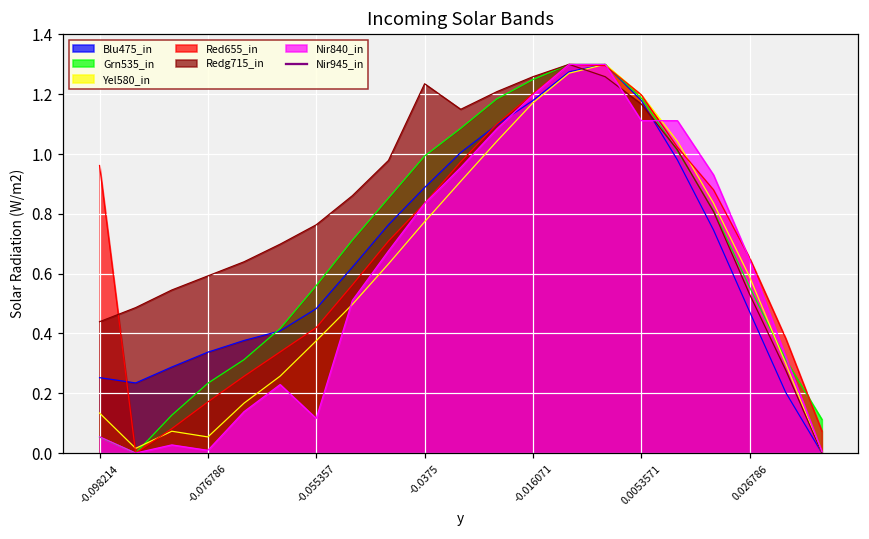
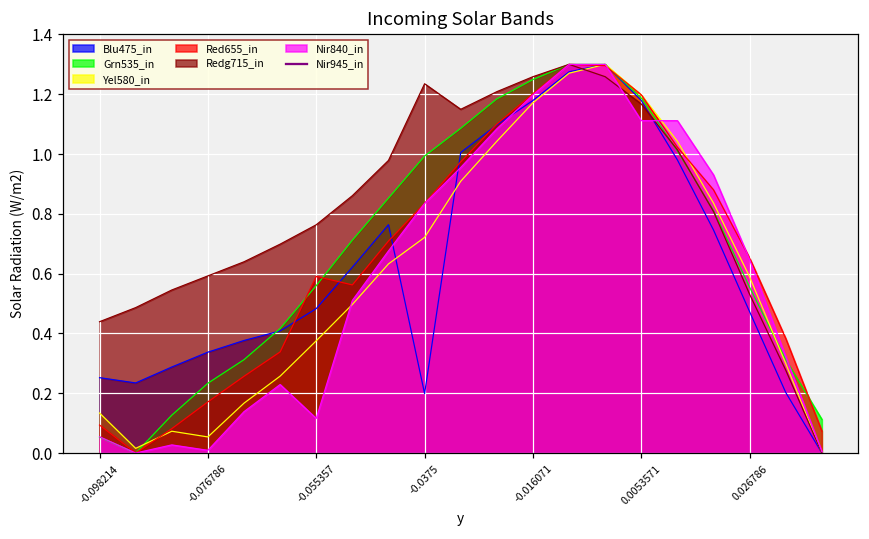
Red655_in, -0.098214: 0.96 -> 0.09
Red655_in, -0.055357: 0.42 -> 0.59
Blu475_in, -0.0375: 0.89 -> 0.20
Yel580_in, -0.0375: 0.77 -> 0.72
